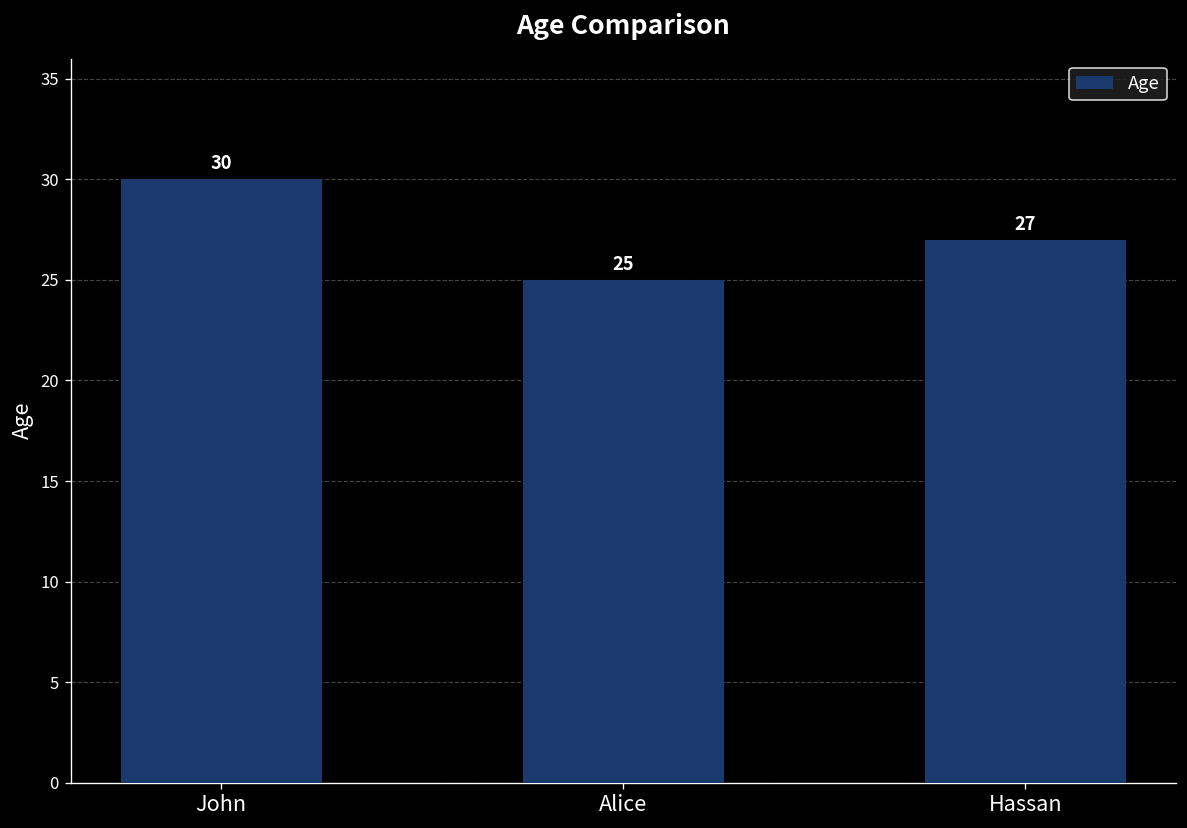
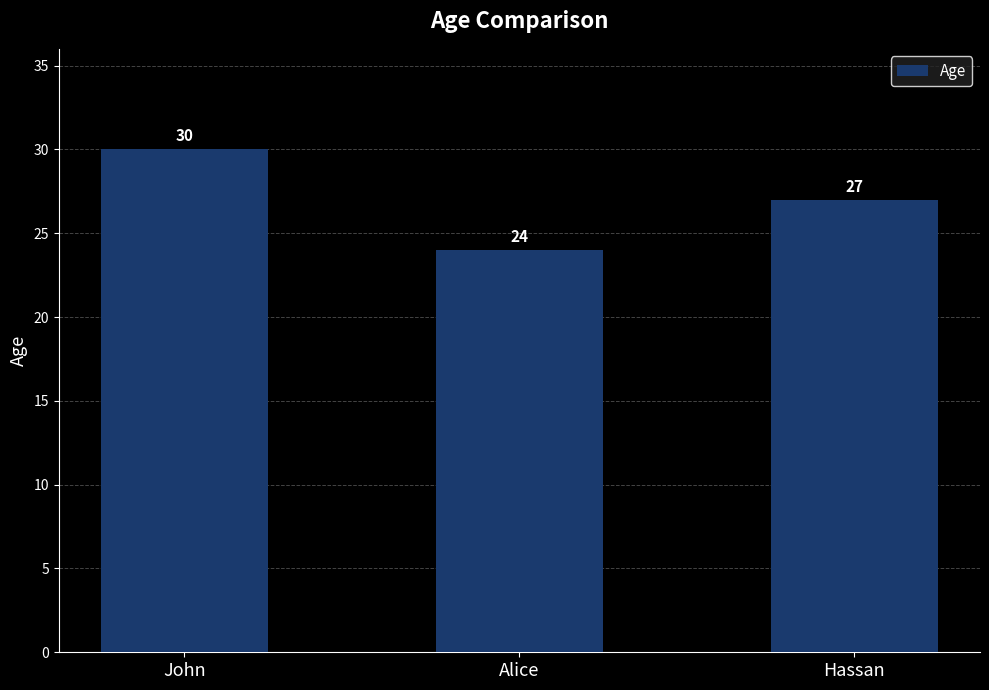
Alice: 25 -> 24
